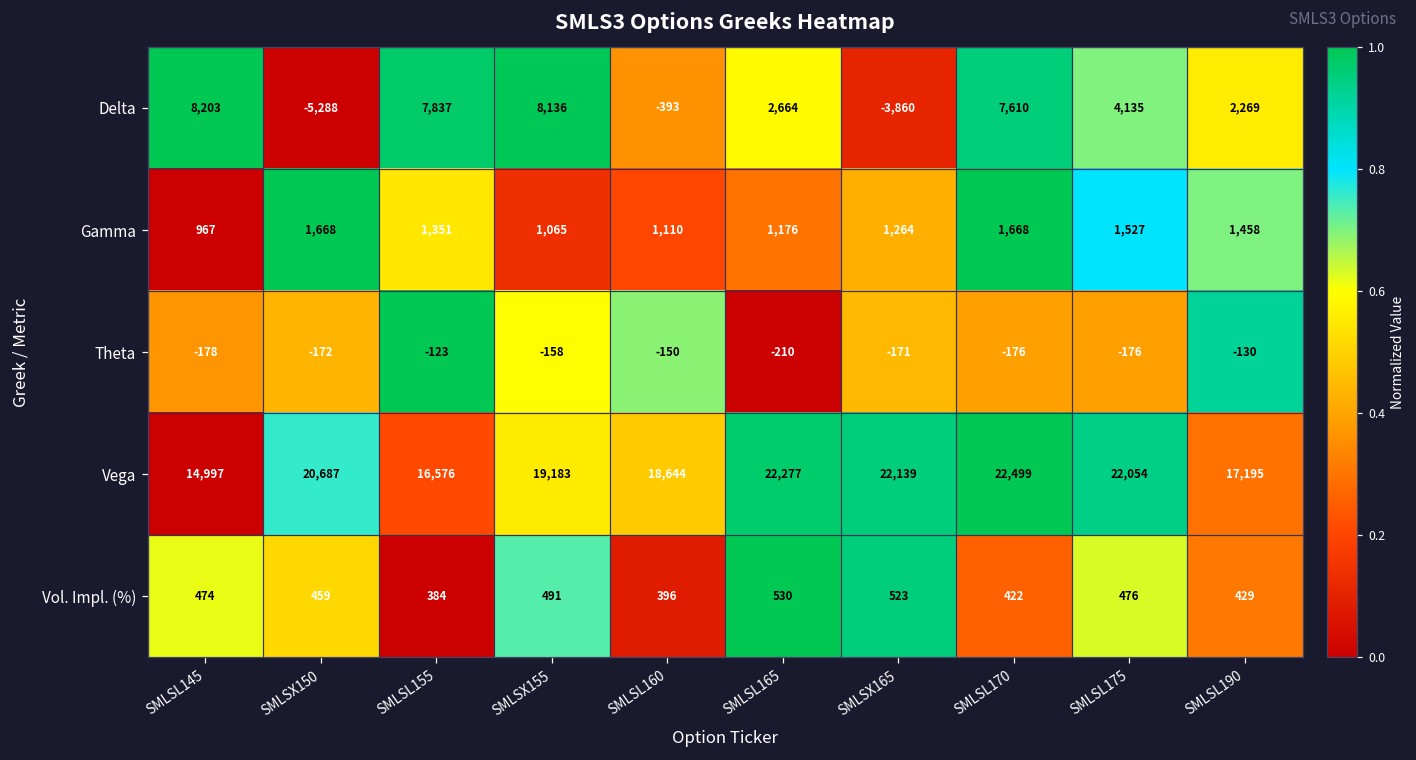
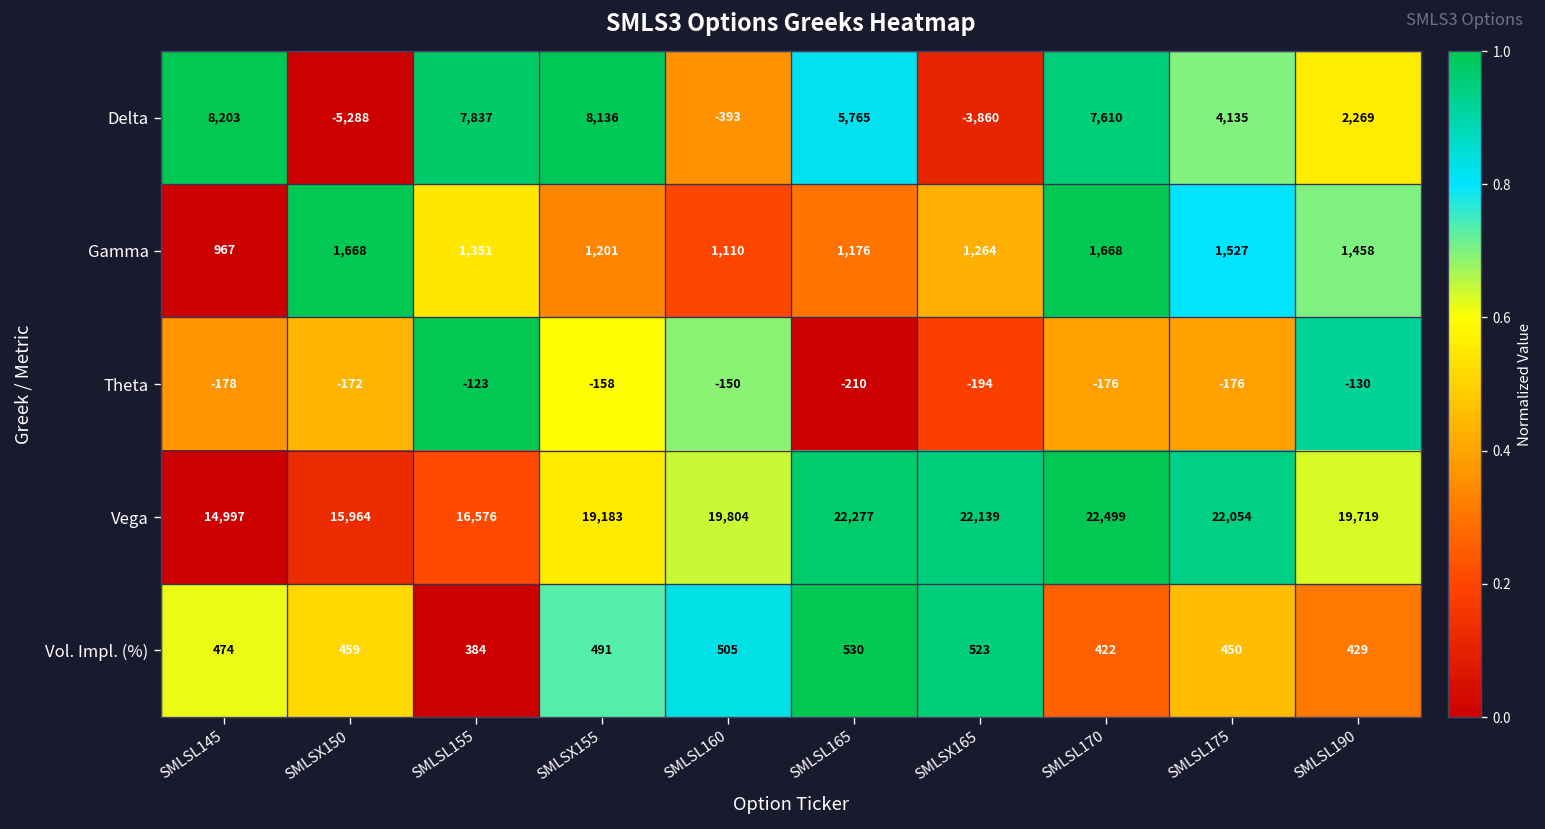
Delta, SMLSL165: 2,664 -> 5,765
Gamma, SMLSX155: 1,065 -> 1,201
Theta, SMLSX165: -171 -> -194
Vega, SMLSX150: 20,687 -> 15,964
Vega, SMLSL160: 18,644 -> 19,804
Vega, SMLSL190: 17,195 -> 19,719
Vol. Impl. (%), SMLSL160: 396 -> 505
Vol. Impl. (%), SMLSL175: 476 -> 450
